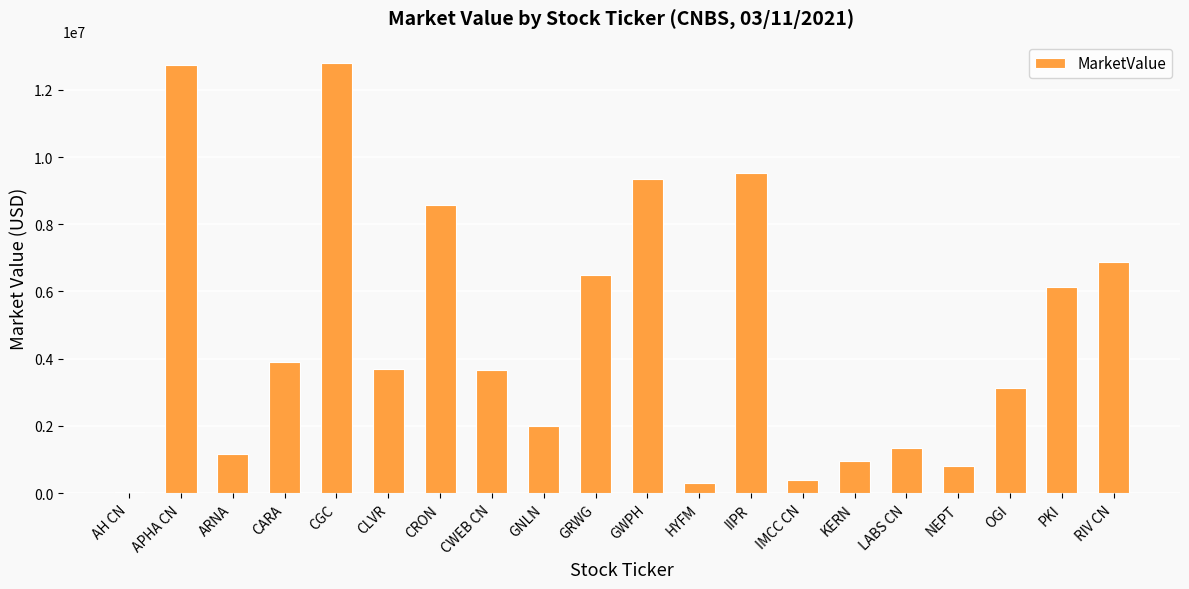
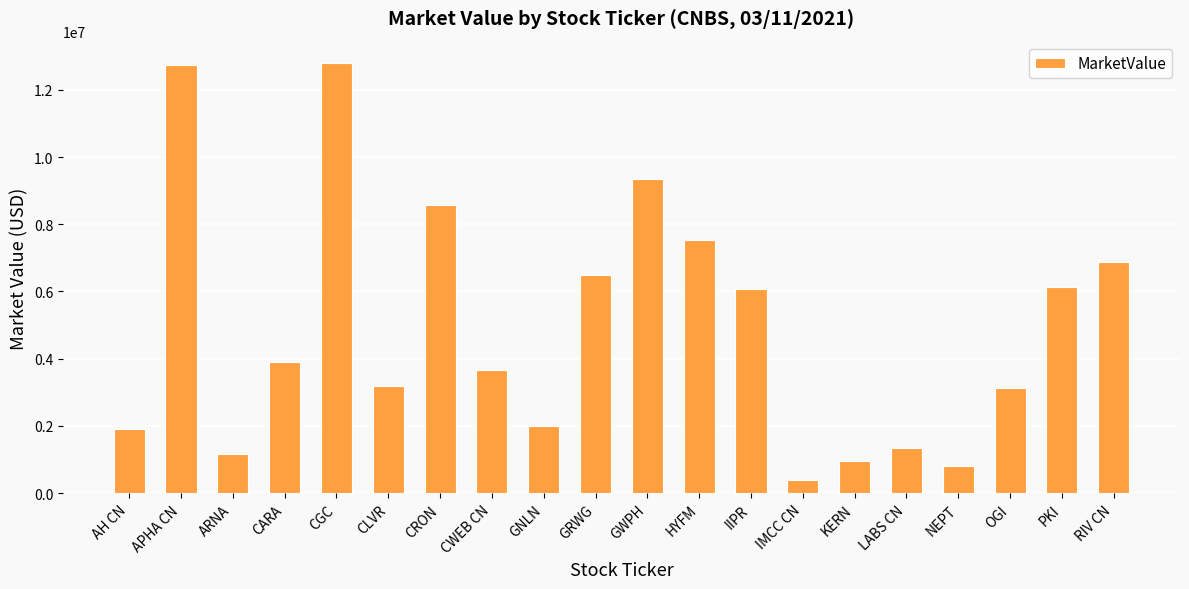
AH CN: 0 -> 1900000
CLVR: 3700000 -> 3200000
HYFM: 300000 -> 7500000
IIPR: 9500000 -> 6100000
